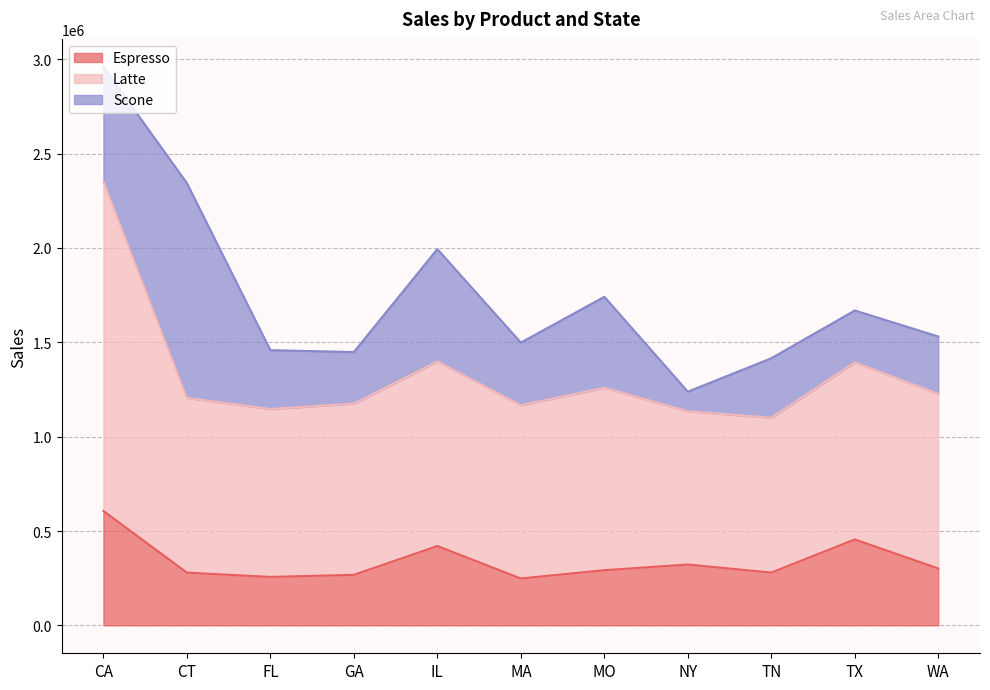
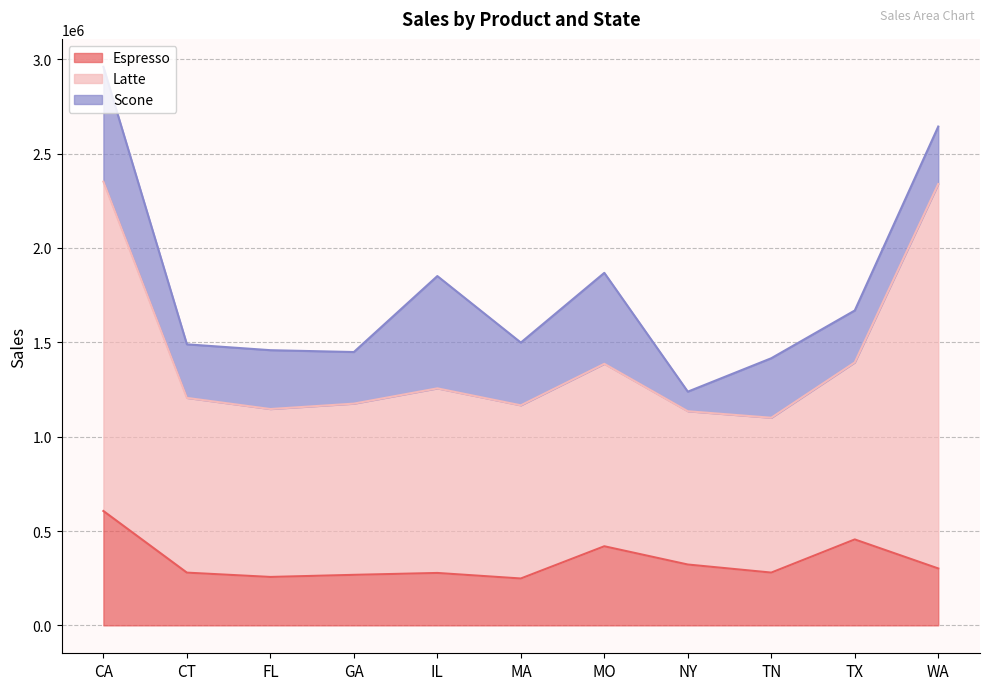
Scone, CT: 1140000 -> 280000
Espresso, IL: 420000 -> 280000
Espresso, MO: 290000 -> 420000
Latte, WA: 920000 -> 2040000
